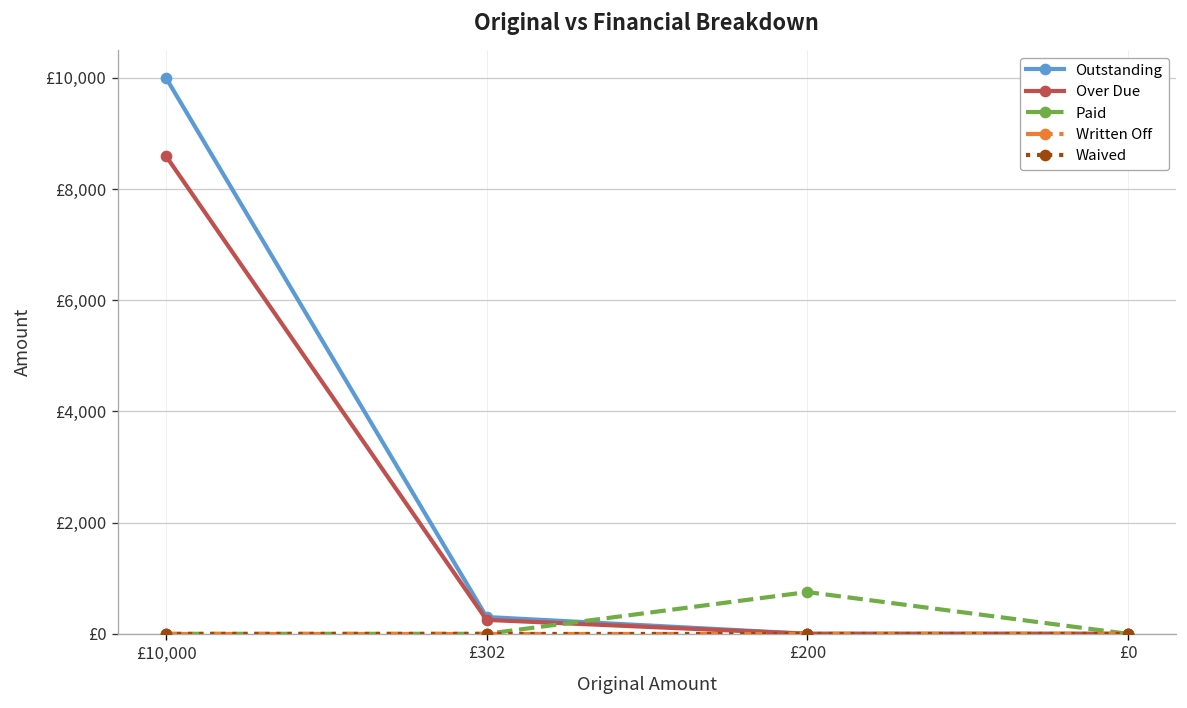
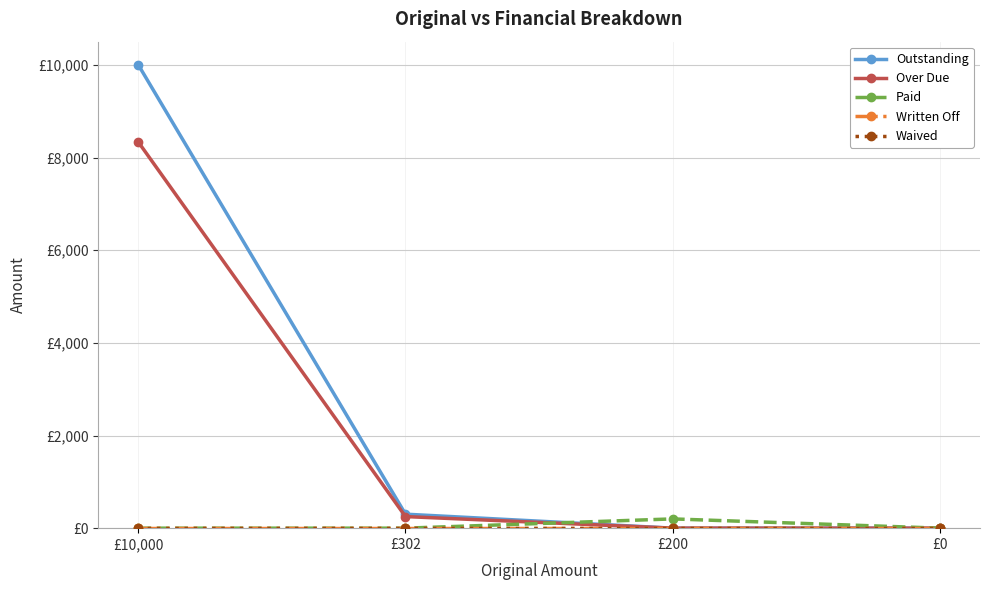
Over Due, £10,000: £8,600 -> £8,300
Paid, £200: £800 -> £200
